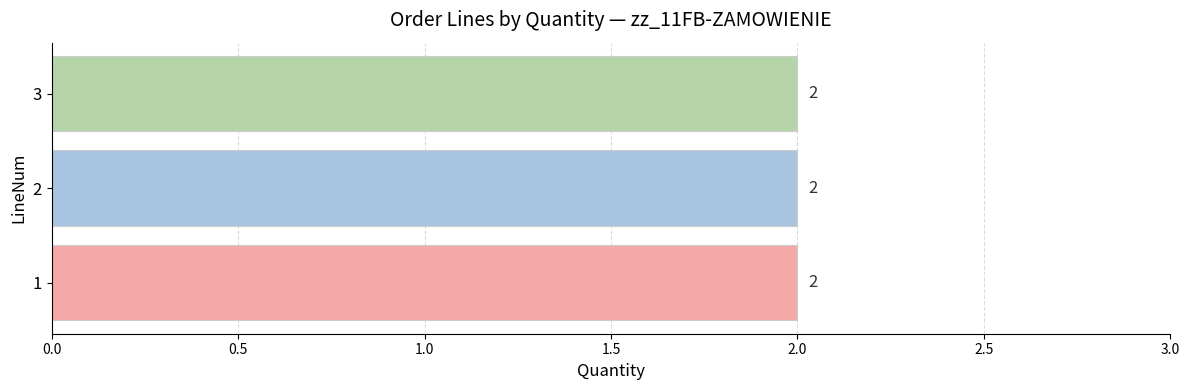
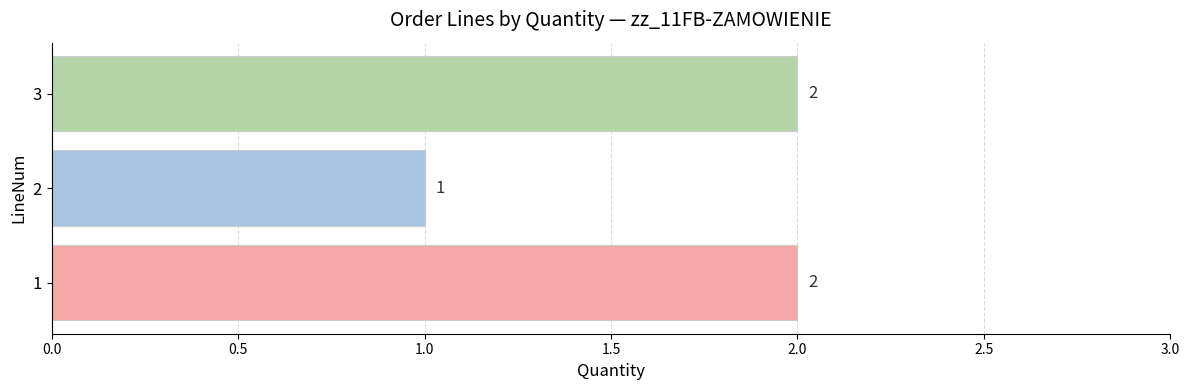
2: 2 -> 1
